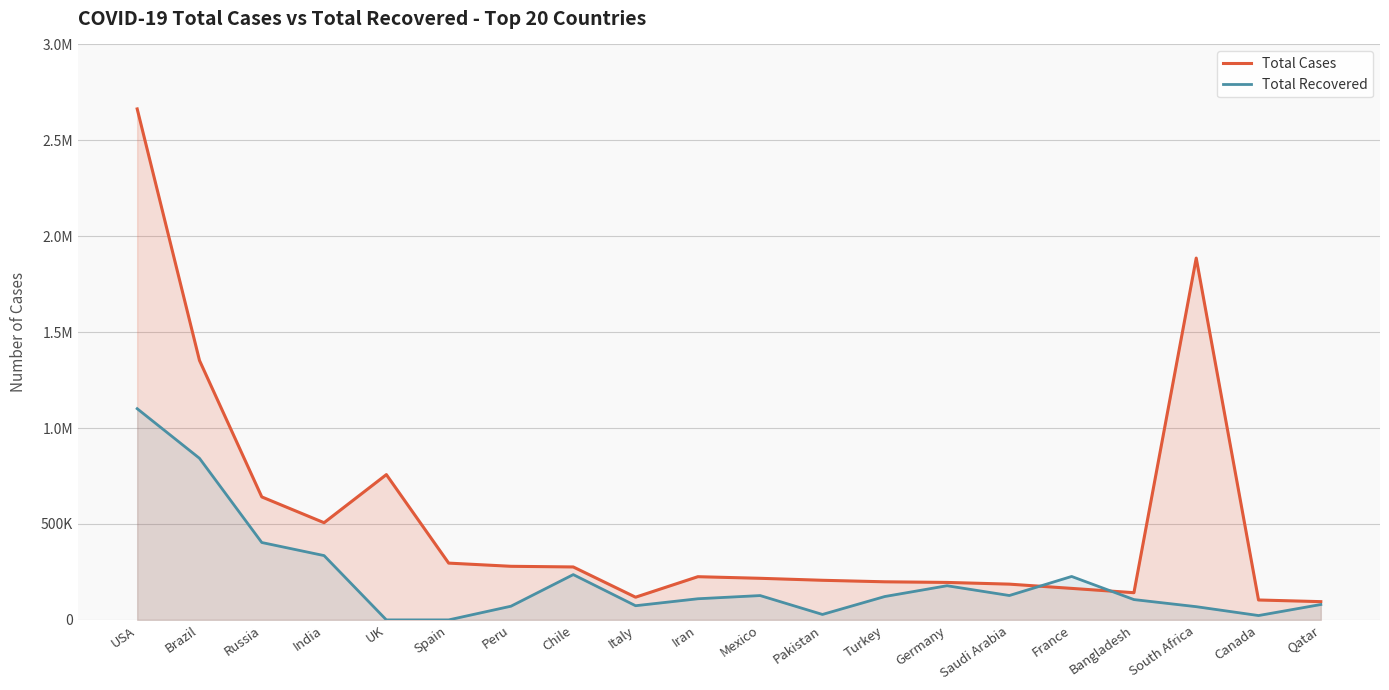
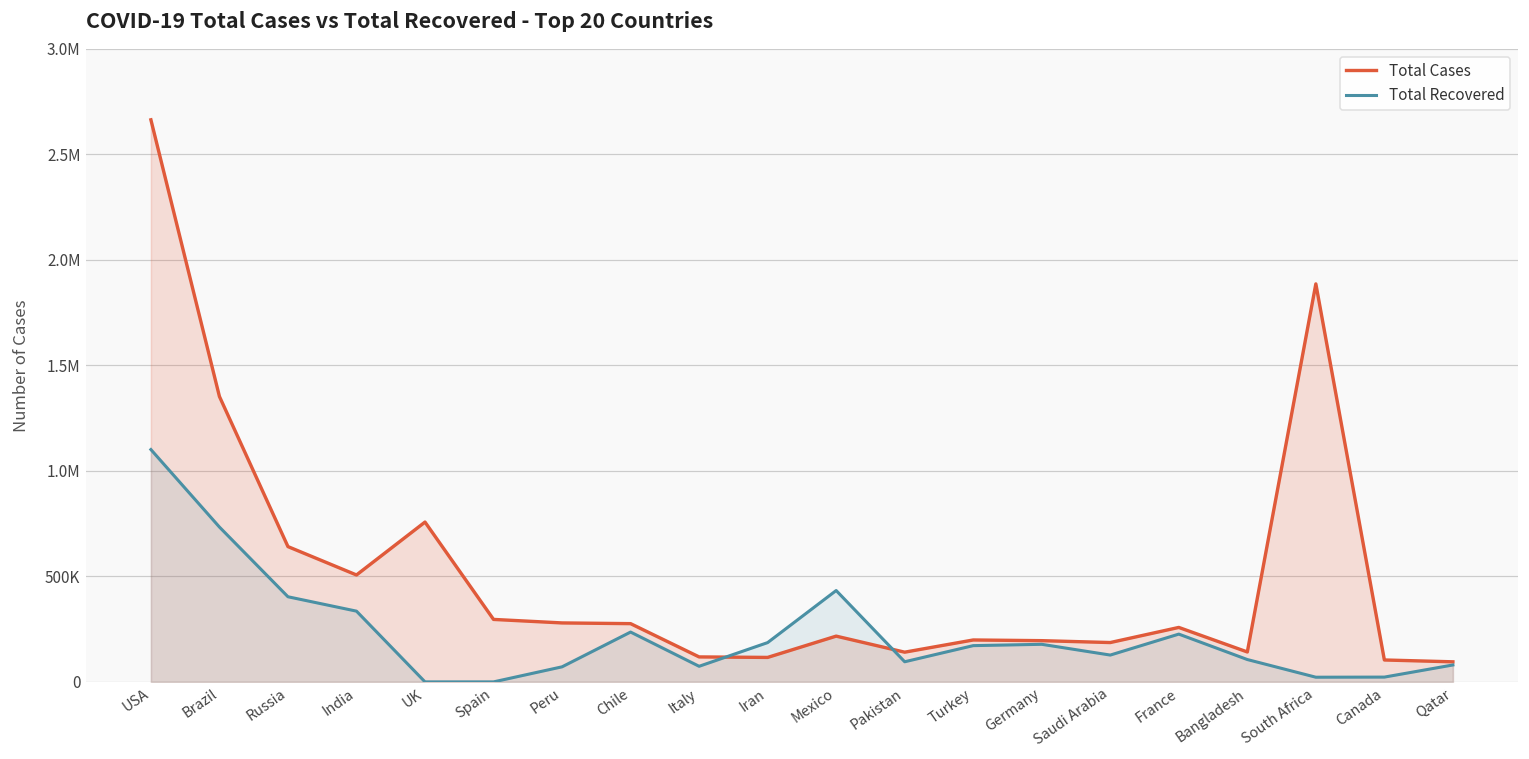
Total Recovered, Brazil: 840000 -> 730000
Total Cases, Iran: 230000 -> 120000
Total Recovered, Iran: 110000 -> 190000
Total Recovered, Mexico: 130000 -> 430000
Total Cases, Pakistan: 210000 -> 140000
Total Recovered, Pakistan: 30000 -> 100000
Total Recovered, Turkey: 120000 -> 170000
Total Cases, France: 160000 -> 260000
Total Recovered, South Africa: 70000 -> 20000
